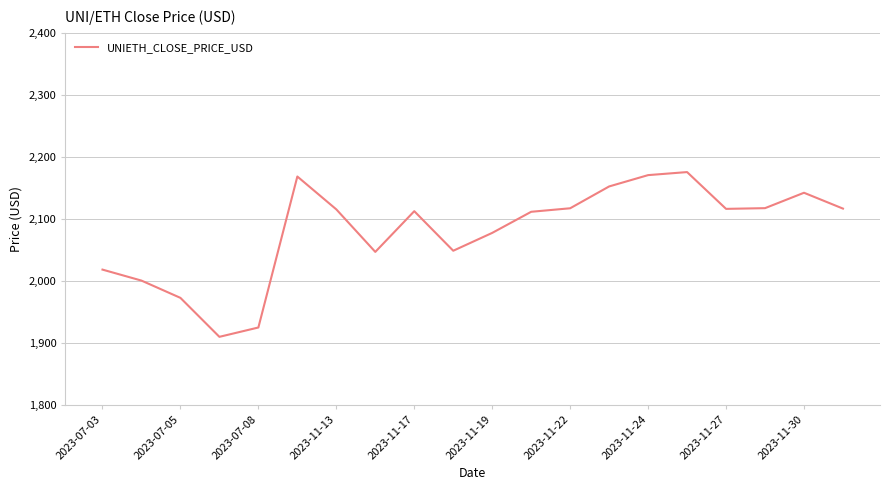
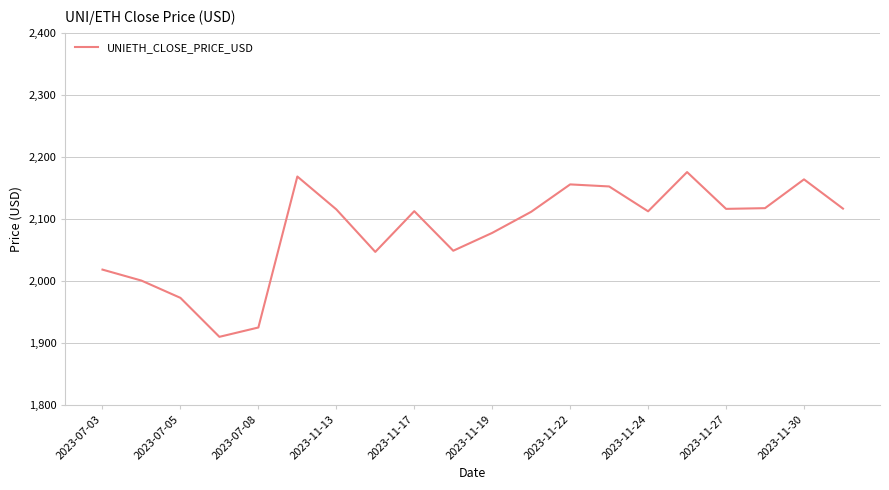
2023-11-22: 2,120 -> 2,160
2023-11-24: 2,170 -> 2,110
2023-11-30: 2,140 -> 2,160
